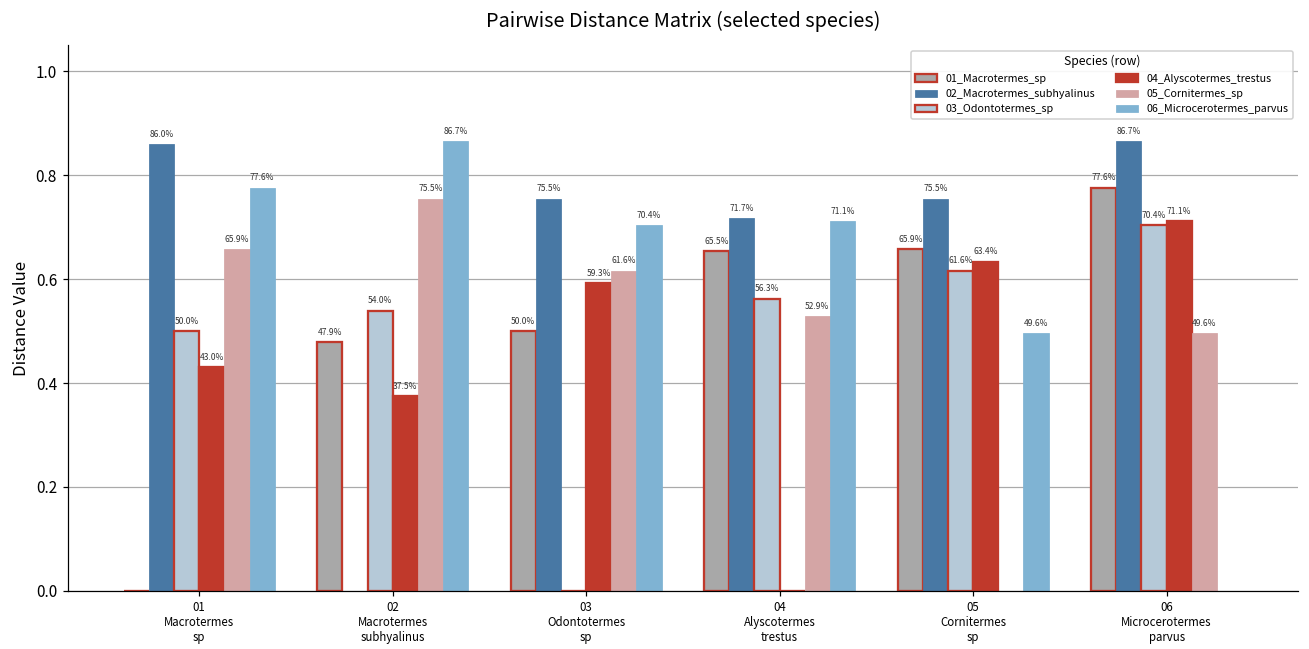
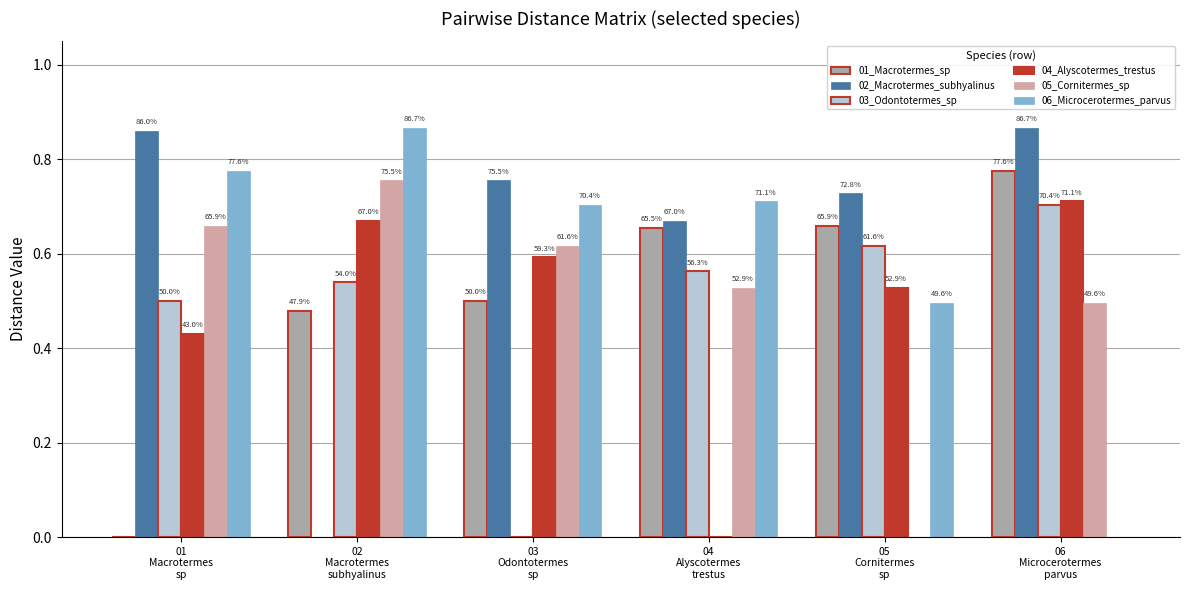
04_Alyscotermes_trestus, 02 Macrotermes subhyalinus: 37.5% -> 67.0%
02_Macrotermes_subhyalinus, 04 Alyscotermes trestus: 71.7% -> 67.0%
02_Macrotermes_subhyalinus, 05 Cornitermes sp: 75.5% -> 72.8%
04_Alyscotermes_trestus, 05 Cornitermes sp: 63.4% -> 52.9%
